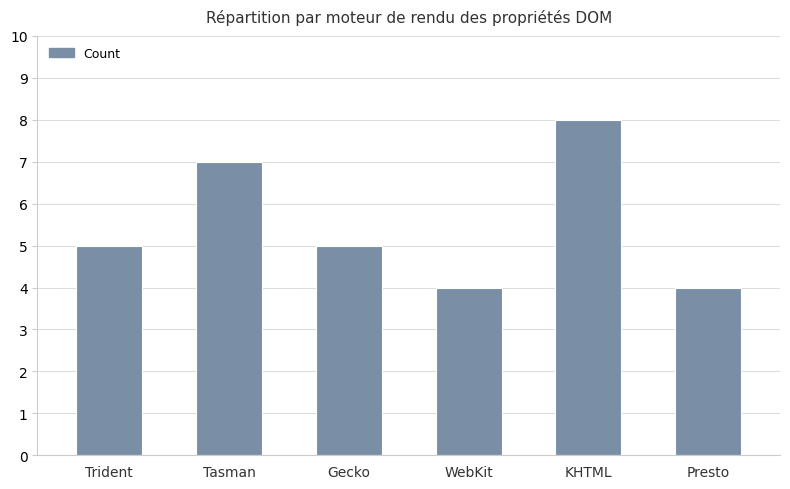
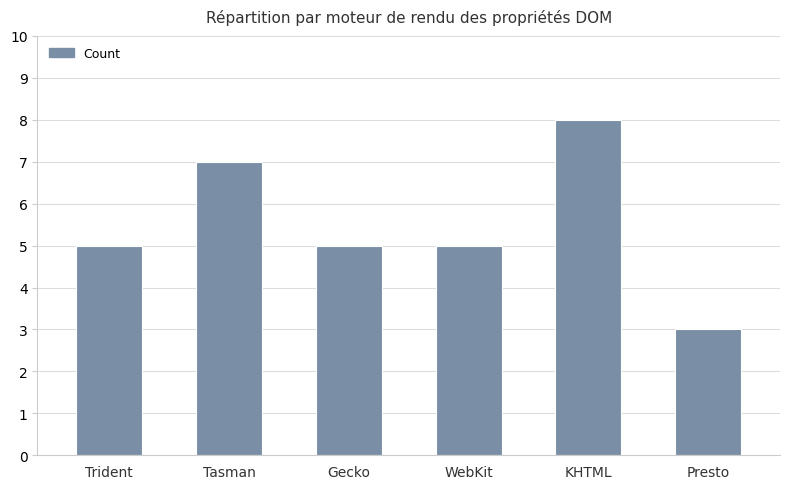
WebKit: 4 -> 5
Presto: 4 -> 3
